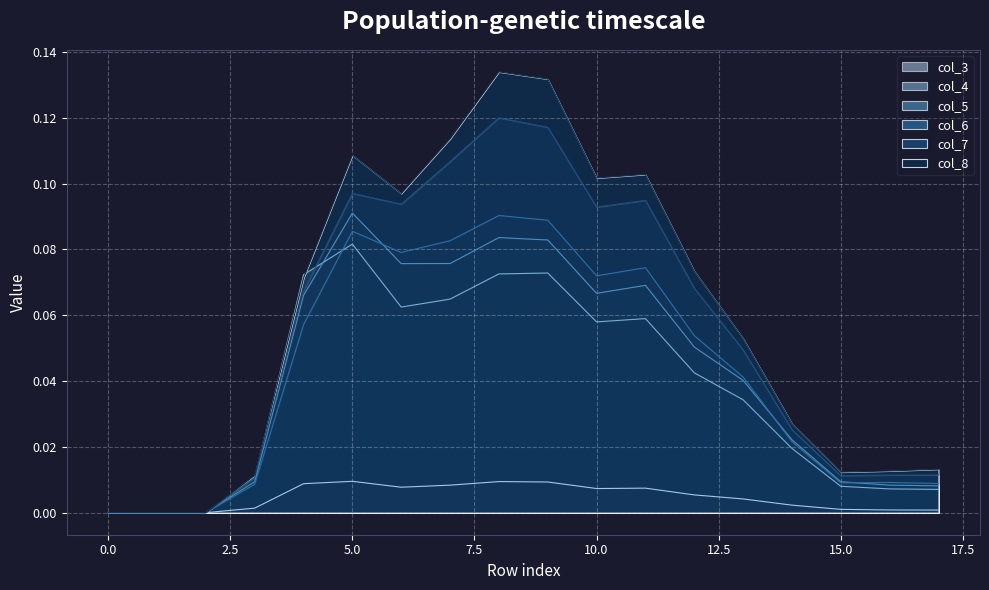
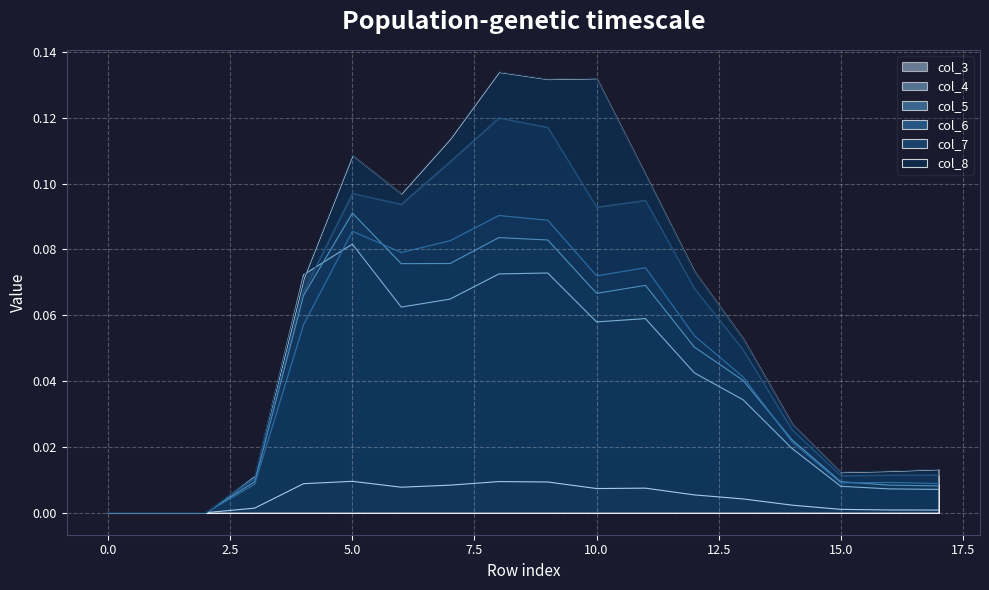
col_8, 10.0: 0.102 -> 0.132
